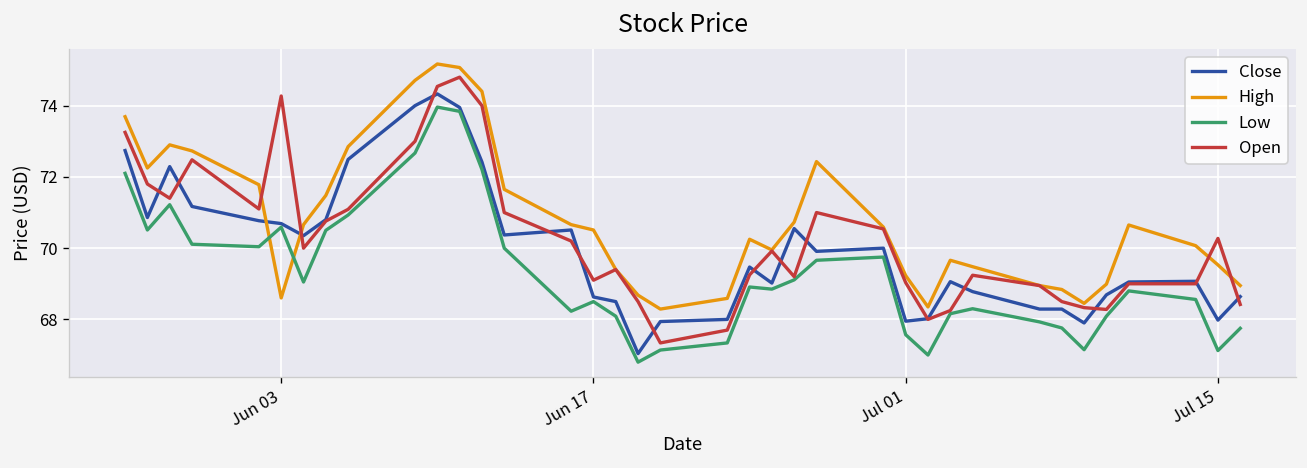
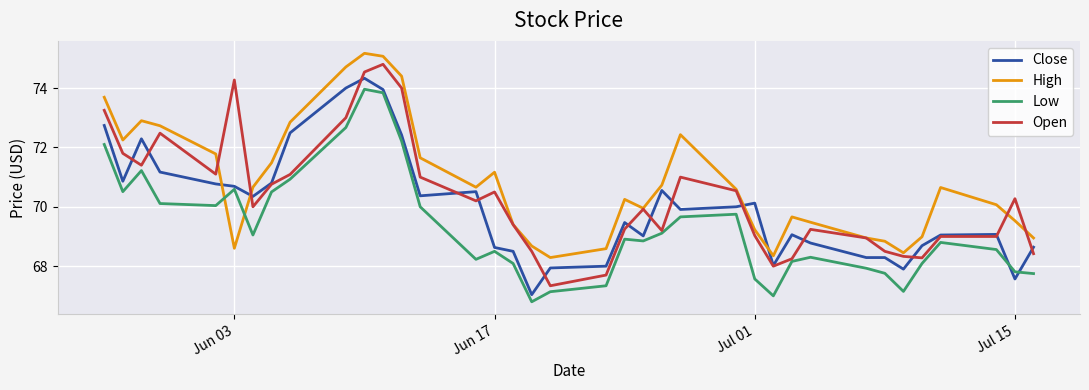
High, Jun 17: 70.5 -> 71.2
Open, Jun 17: 69.1 -> 70.5
Close, Jul 01: 67.9 -> 70.1
Close, Jul 15: 68.0 -> 67.6
Low, Jul 15: 67.1 -> 67.8
